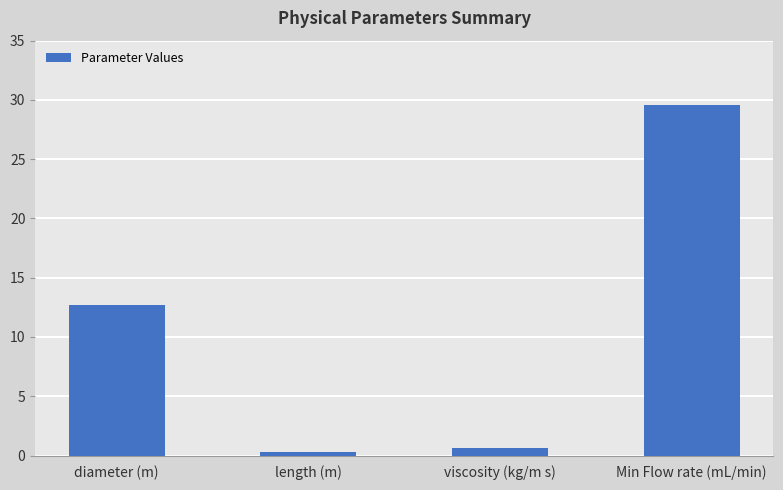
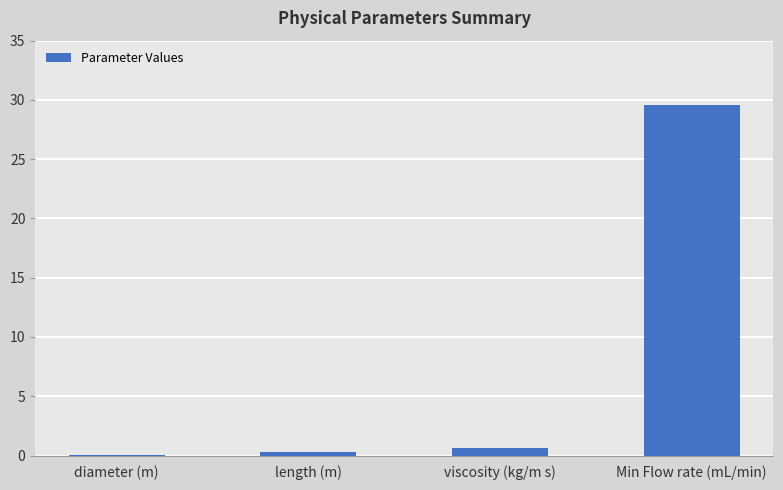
diameter (m): 12.7 -> 0.0
